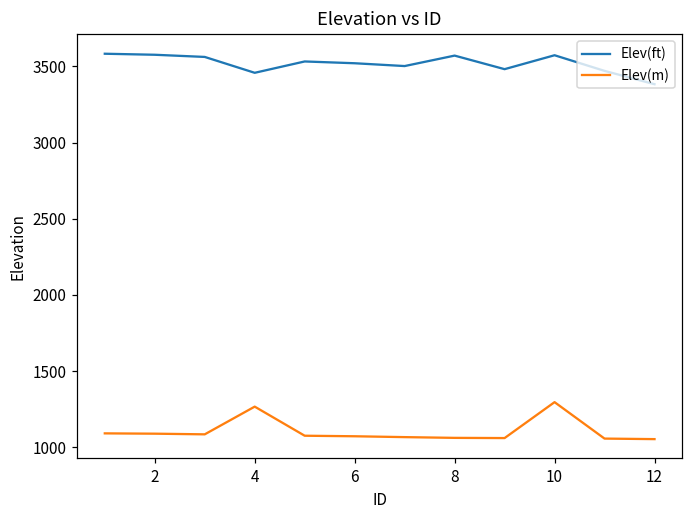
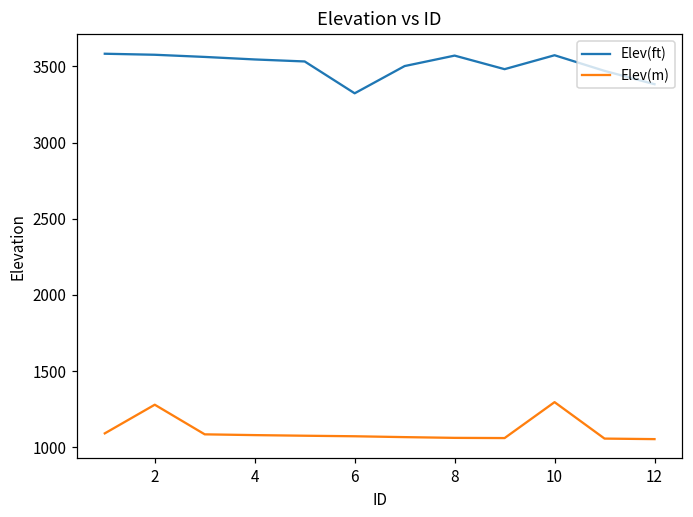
Elev(m), 2: 1090 -> 1280
Elev(ft), 4: 3460 -> 3540
Elev(m), 4: 1270 -> 1080
Elev(ft), 6: 3520 -> 3320
